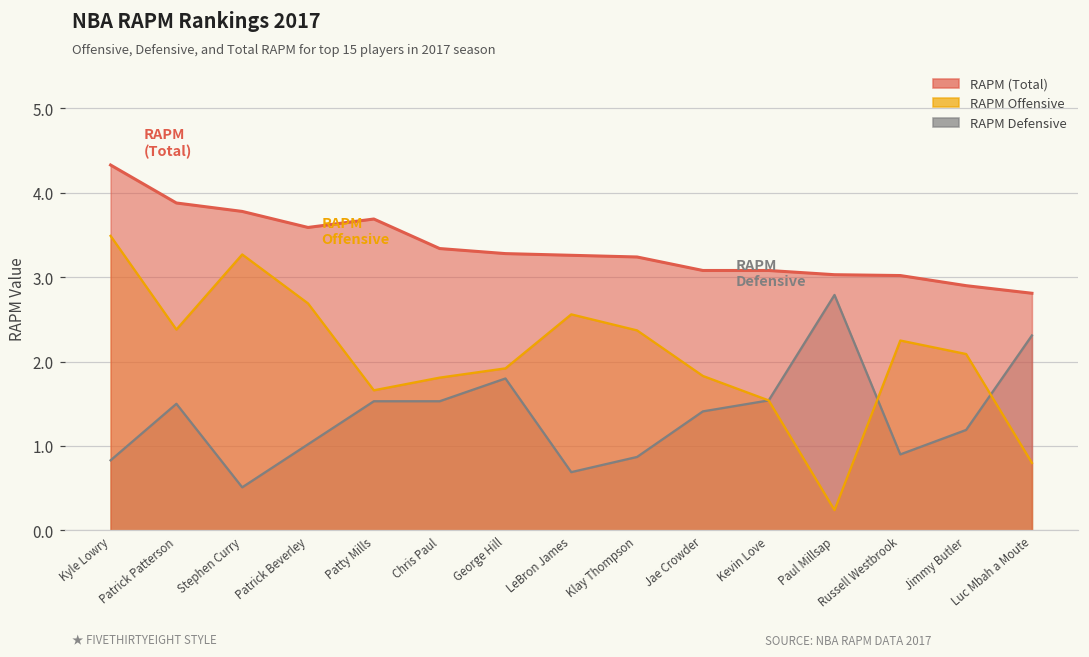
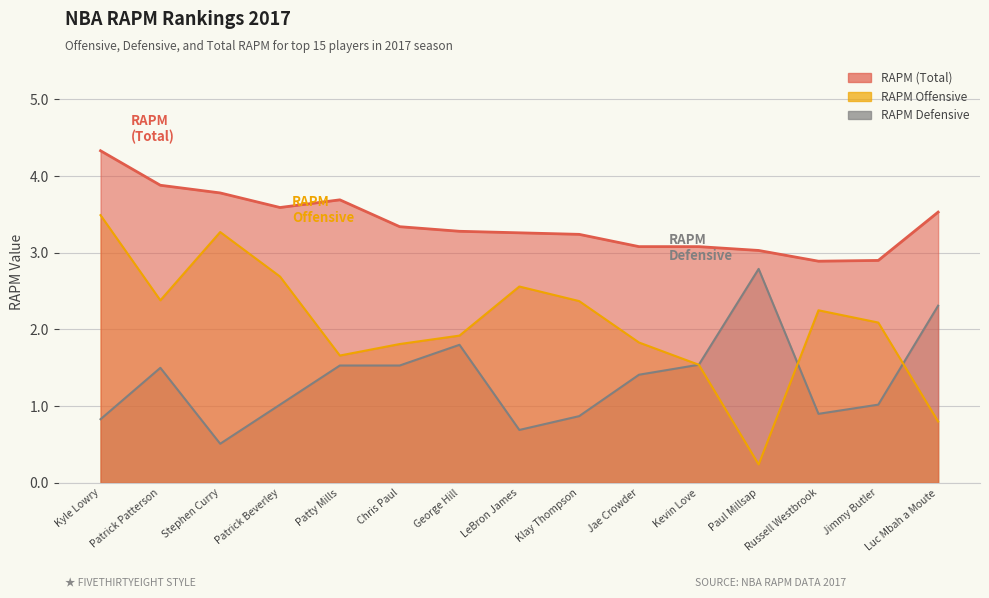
RAPM (Total), Russell Westbrook: 3.0 -> 2.9
RAPM Defensive, Jimmy Butler: 1.2 -> 1.0
RAPM (Total), Luc Mbah a Moute: 2.8 -> 3.5
